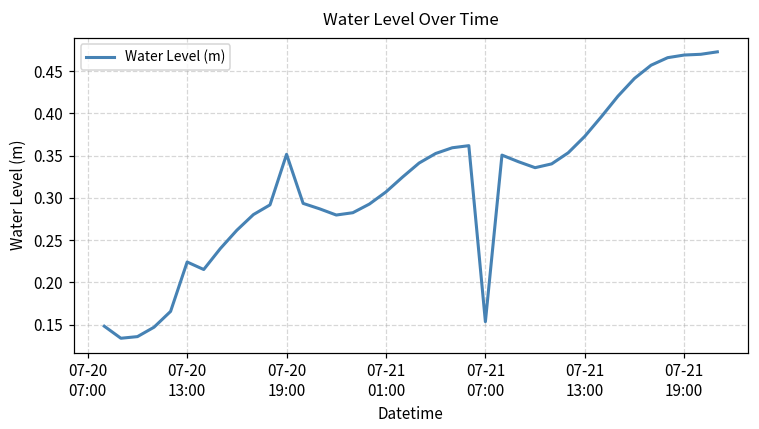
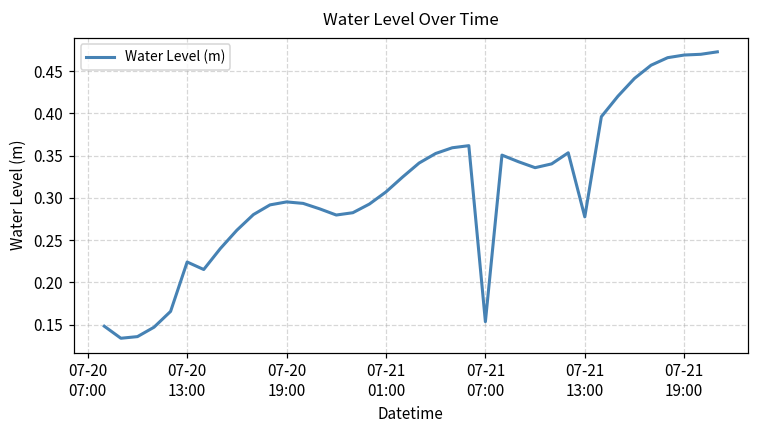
07-20 19:00: 0.35 -> 0.30
07-21 13:00: 0.37 -> 0.28
